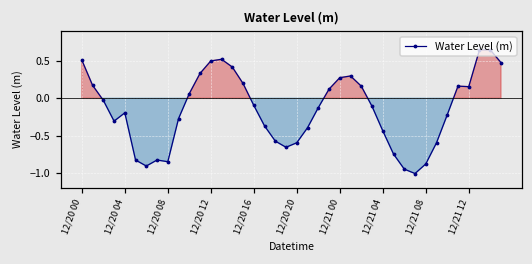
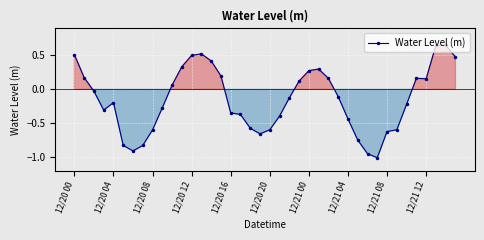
12/20 08: -0.9 -> -0.6
12/20 16: -0.1 -> -0.3
12/21 08: -0.9 -> -0.6
